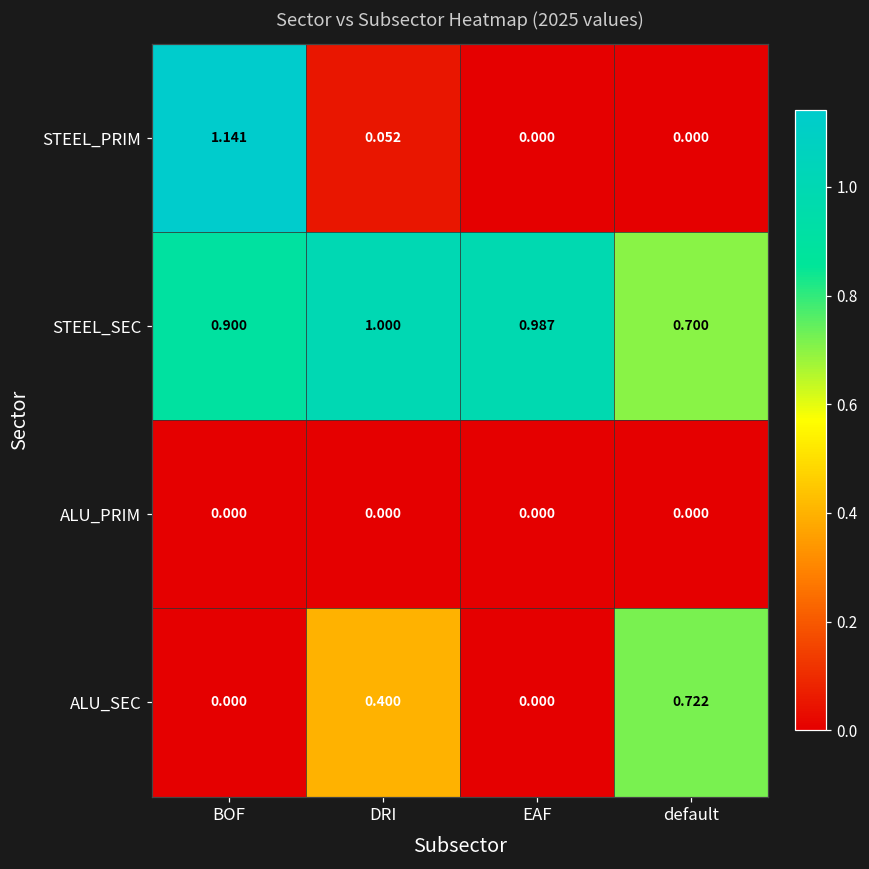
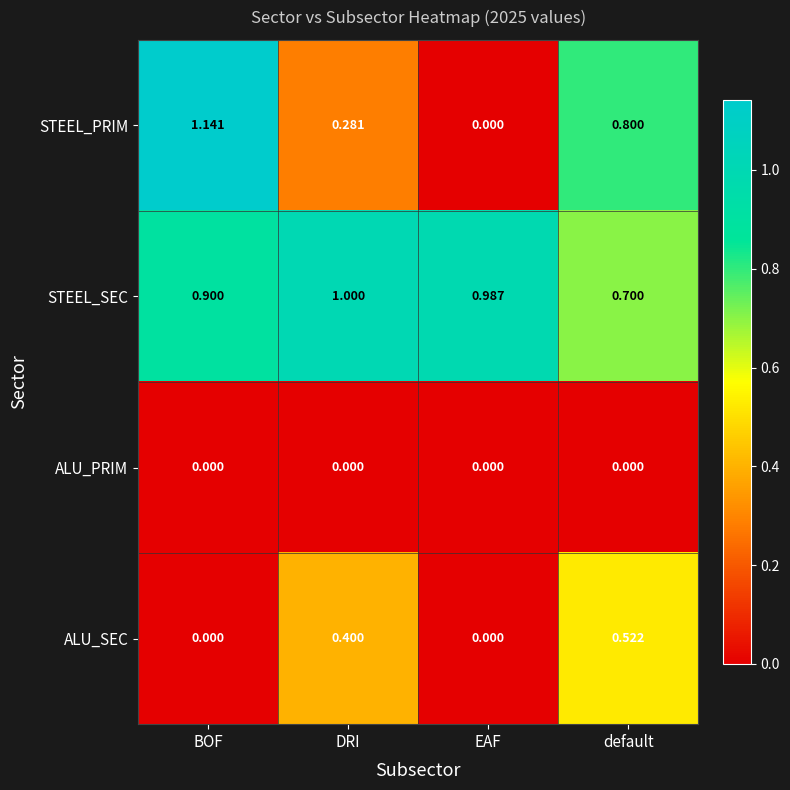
STEEL_PRIM, DRI: 0.052 -> 0.281
STEEL_PRIM, default: 0.000 -> 0.800
ALU_SEC, default: 0.722 -> 0.522
